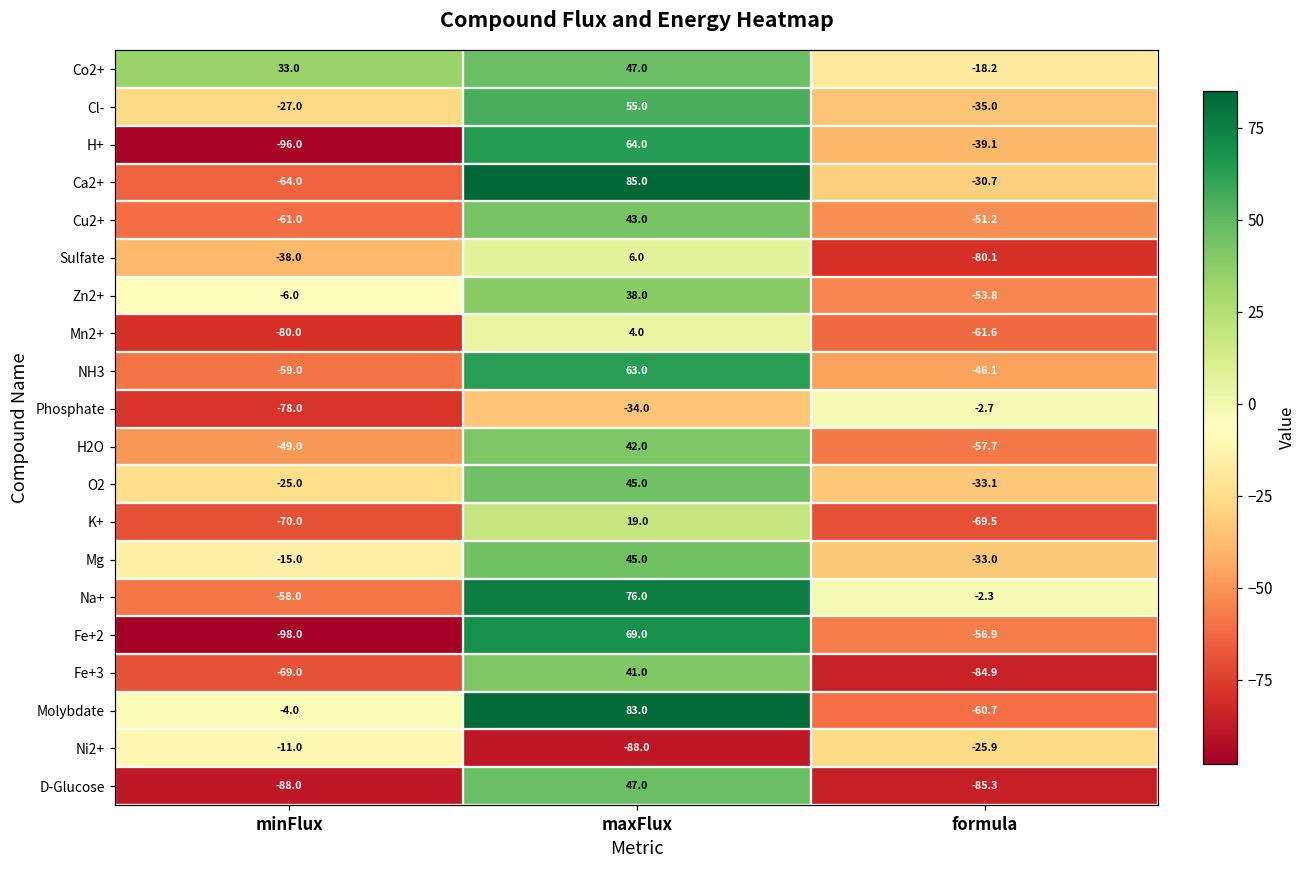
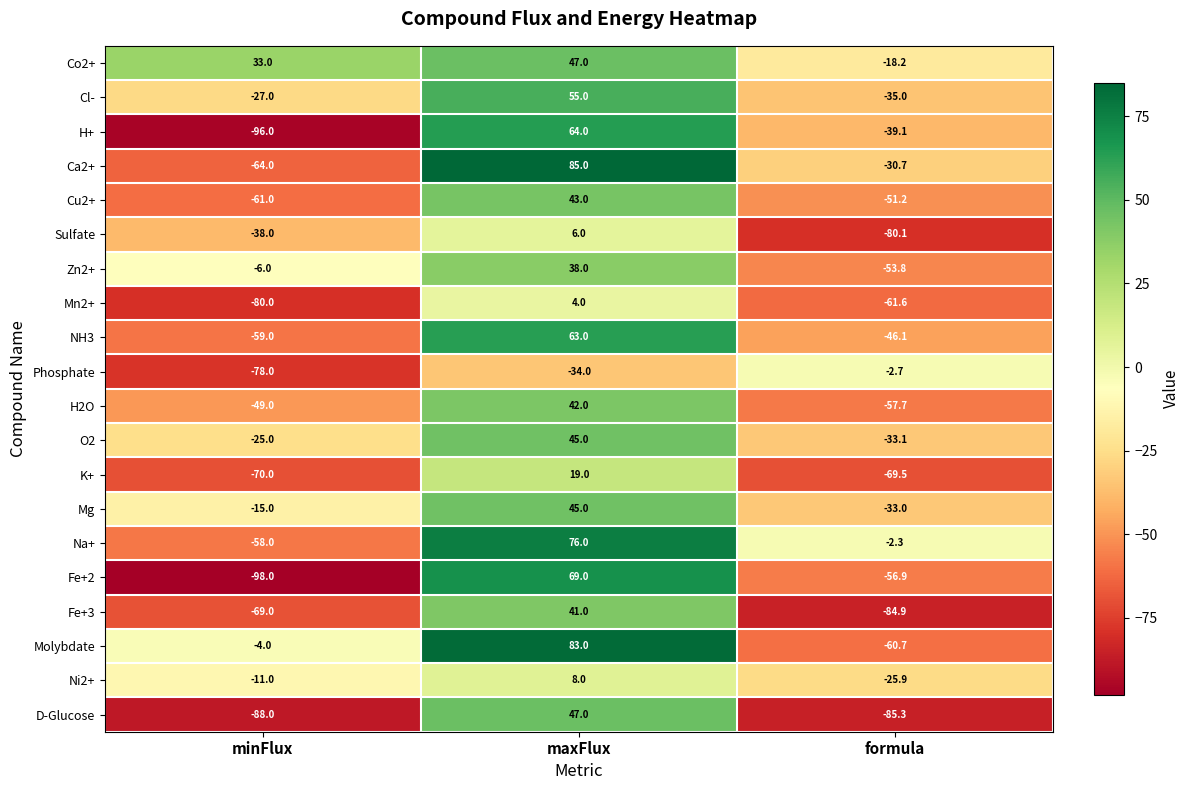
Ni2+, maxFlux: -88.0 -> 8.0
